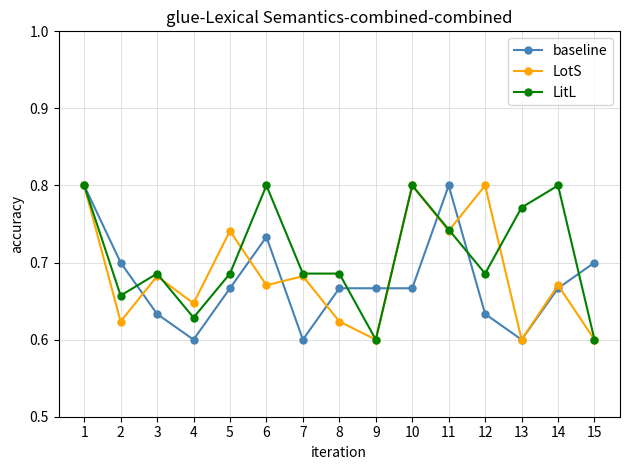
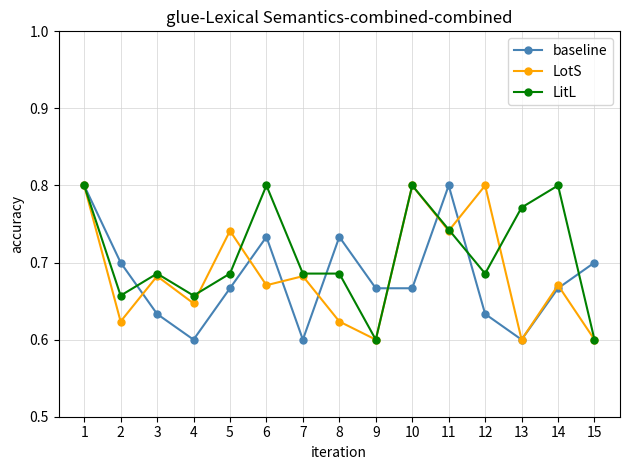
LitL, 4: 0.63 -> 0.66
baseline, 8: 0.67 -> 0.73
